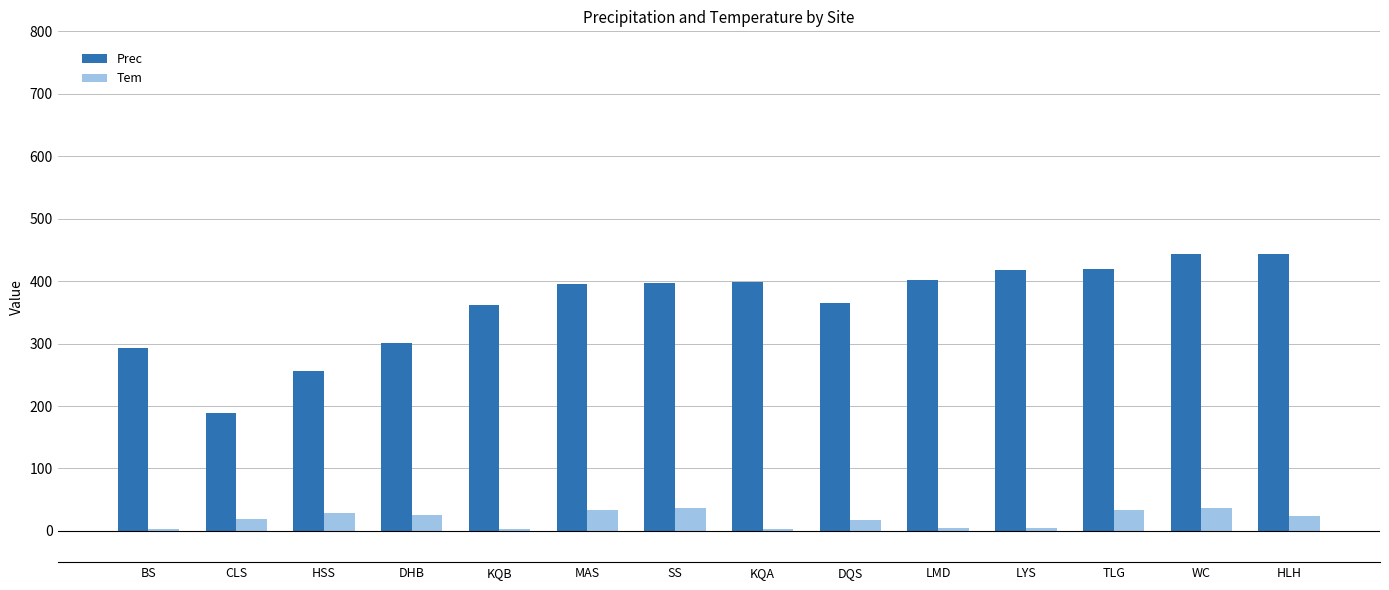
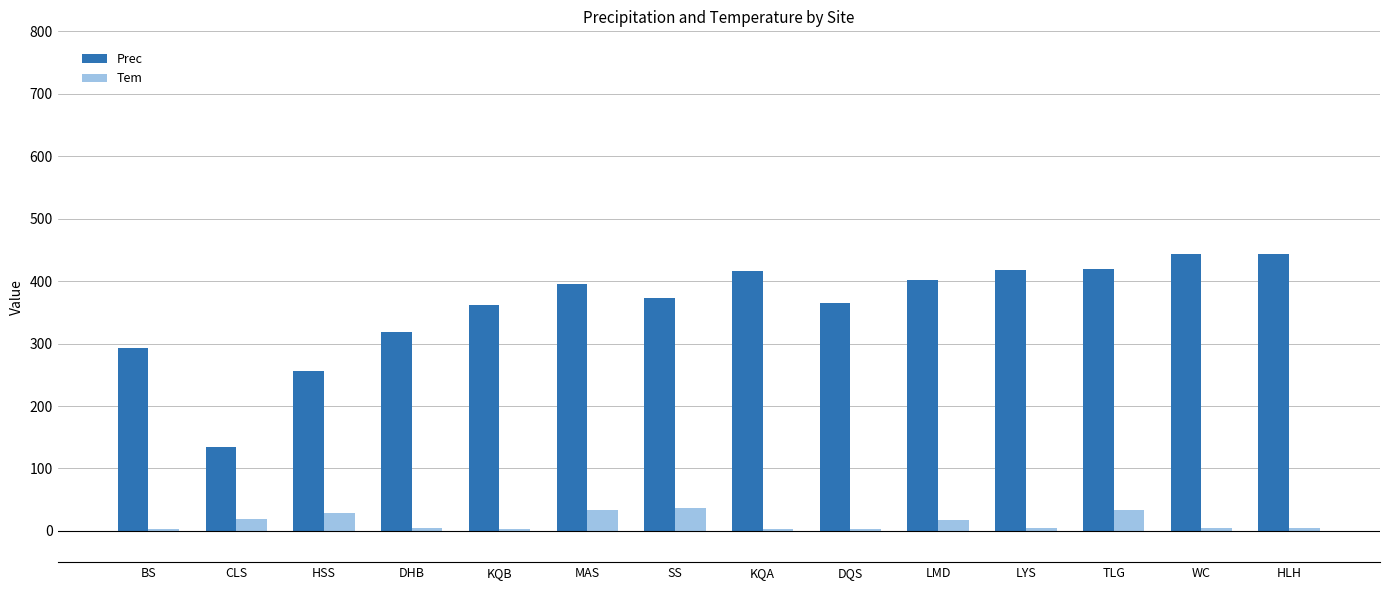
Prec, CLS: 190 -> 130
Prec, DHB: 300 -> 320
Tem, DHB: 30 -> 0
Prec, SS: 400 -> 370
Prec, KQA: 400 -> 420
Tem, DQS: 20 -> 0
Tem, LMD: 10 -> 20
Tem, WC: 40 -> 0
Tem, HLH: 20 -> 0
